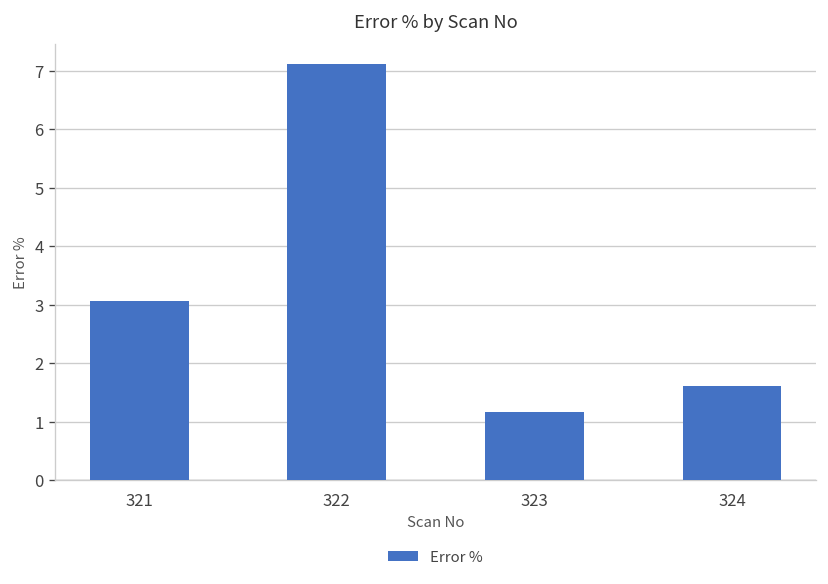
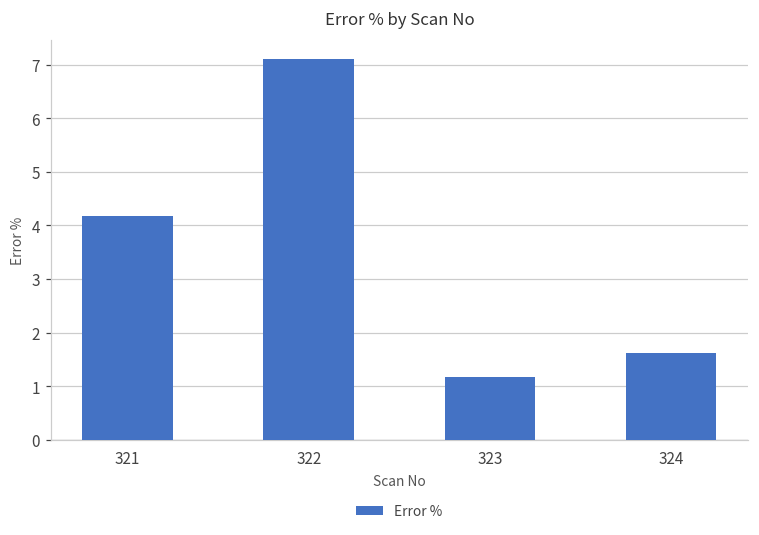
321: 3.1 -> 4.2
